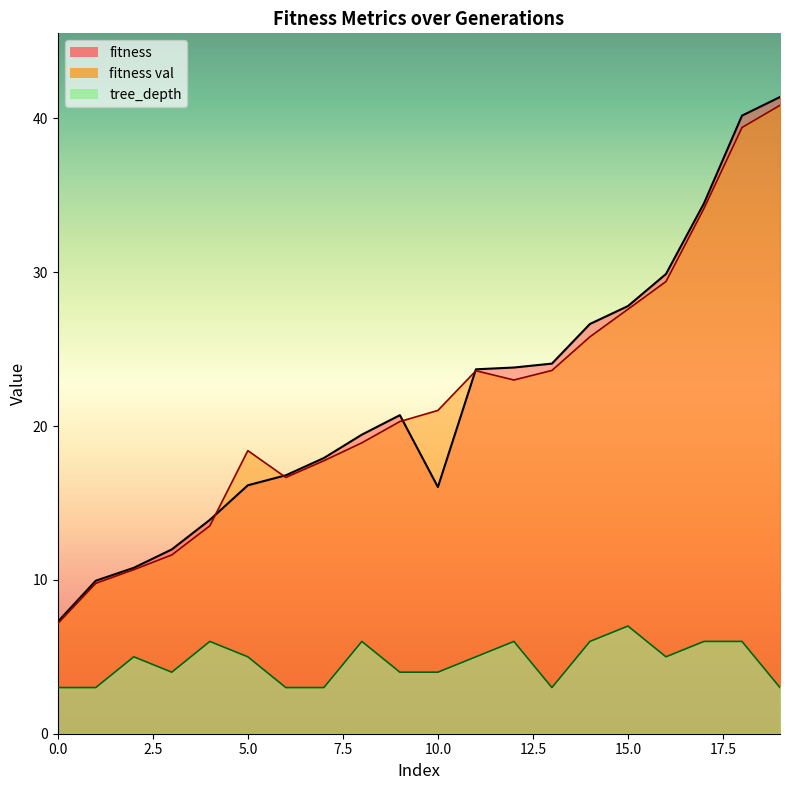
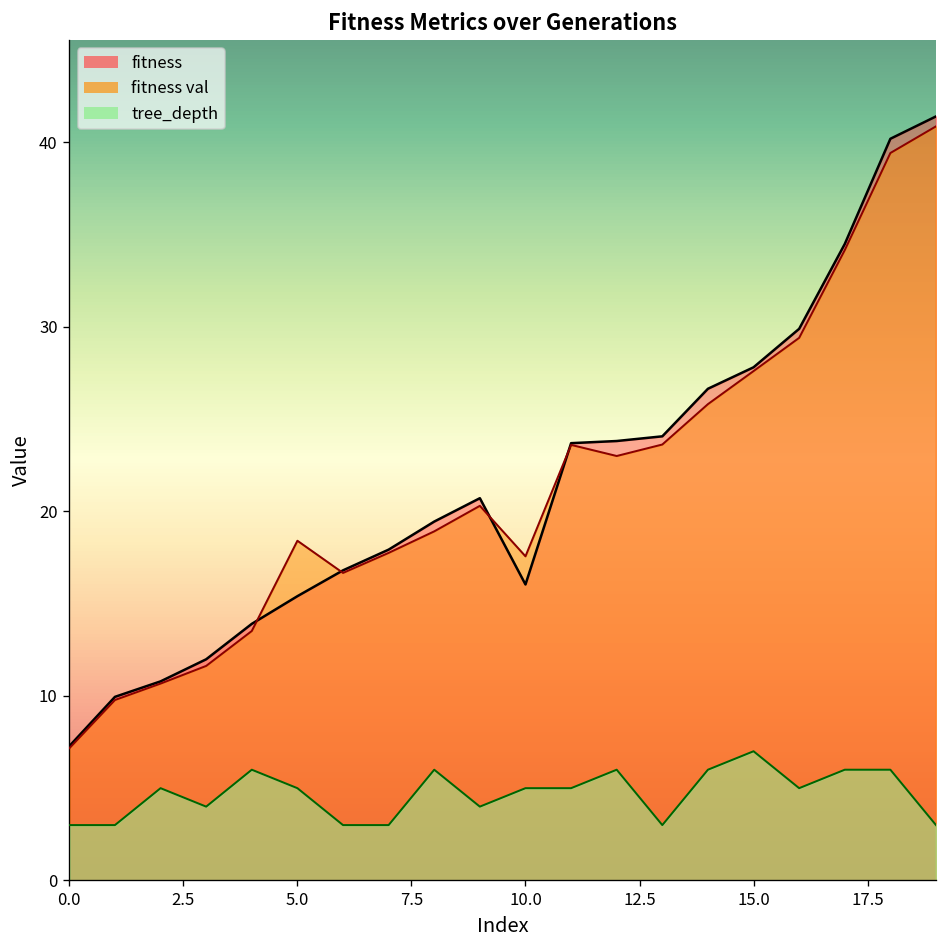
fitness, 5.0: 16.2 -> 15.4
fitness val, 10.0: 21.0 -> 17.6
tree_depth, 10.0: 4 -> 5
